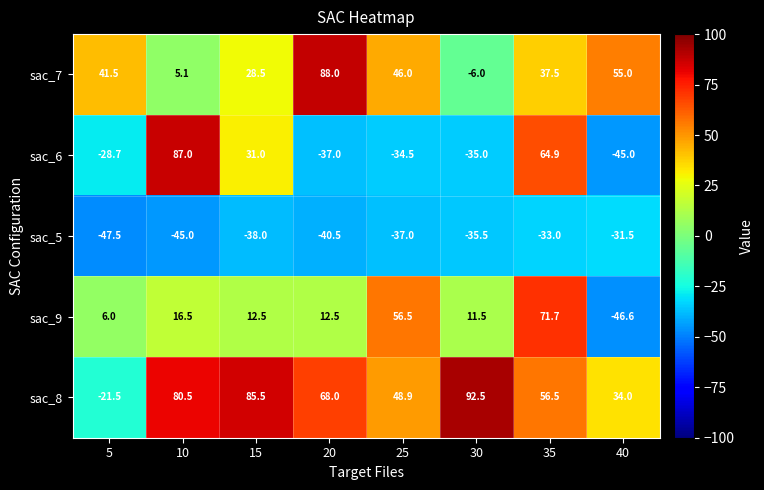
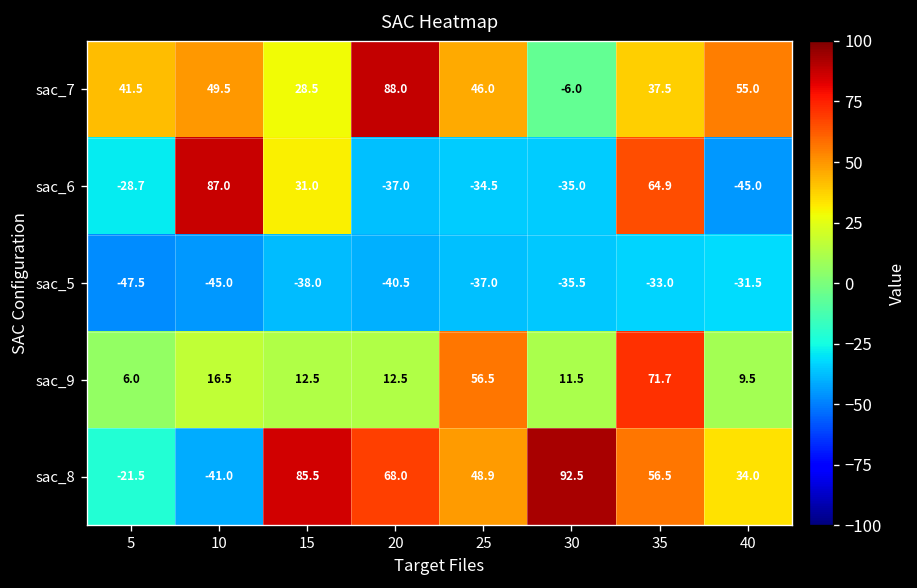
sac_7, 10: 5.1 -> 49.5
sac_9, 40: -46.6 -> 9.5
sac_8, 10: 80.5 -> -41.0
